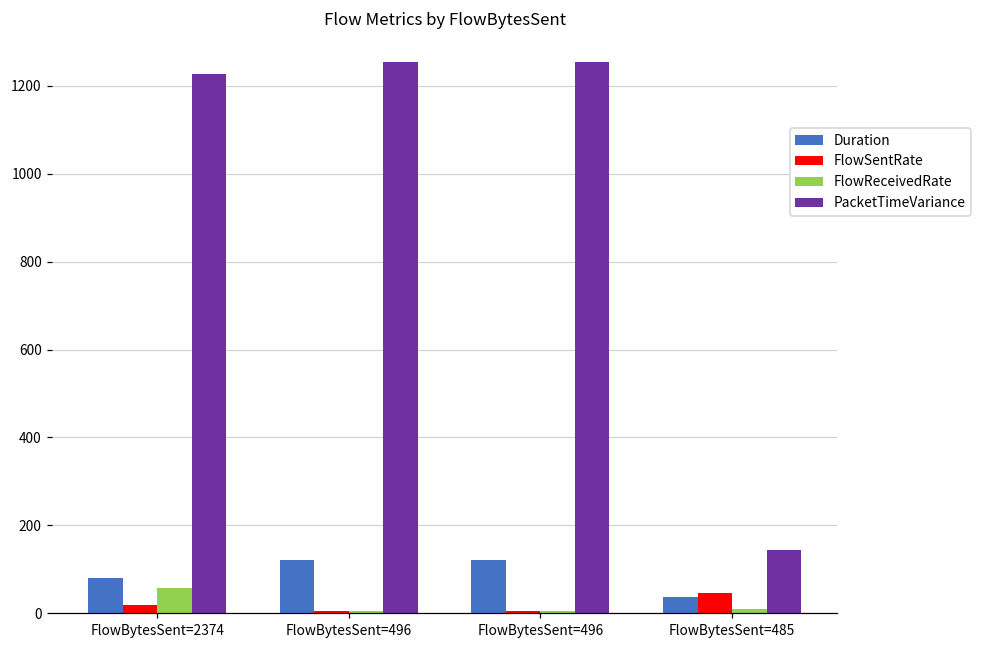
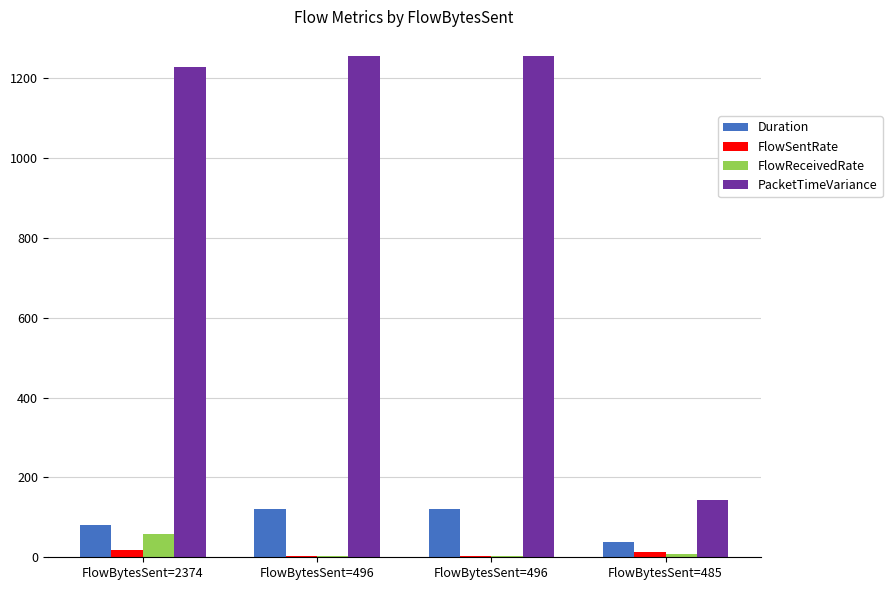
FlowSentRate, FlowBytesSent=485: 40 -> 10
